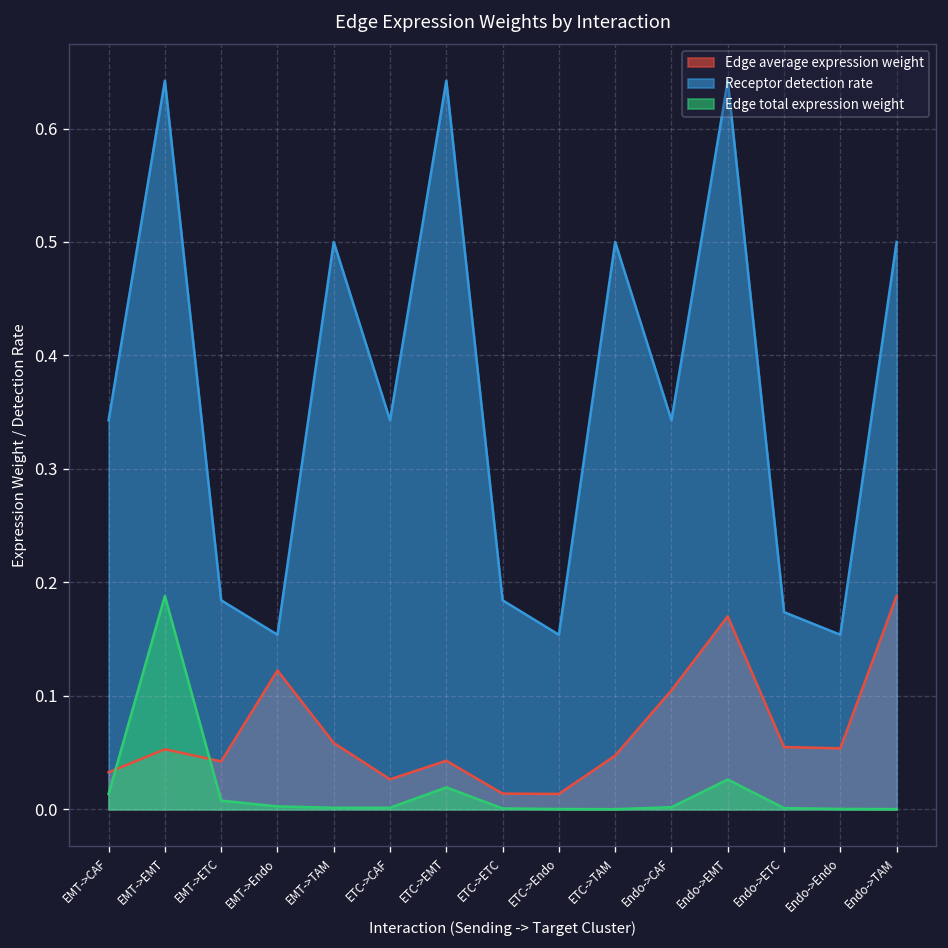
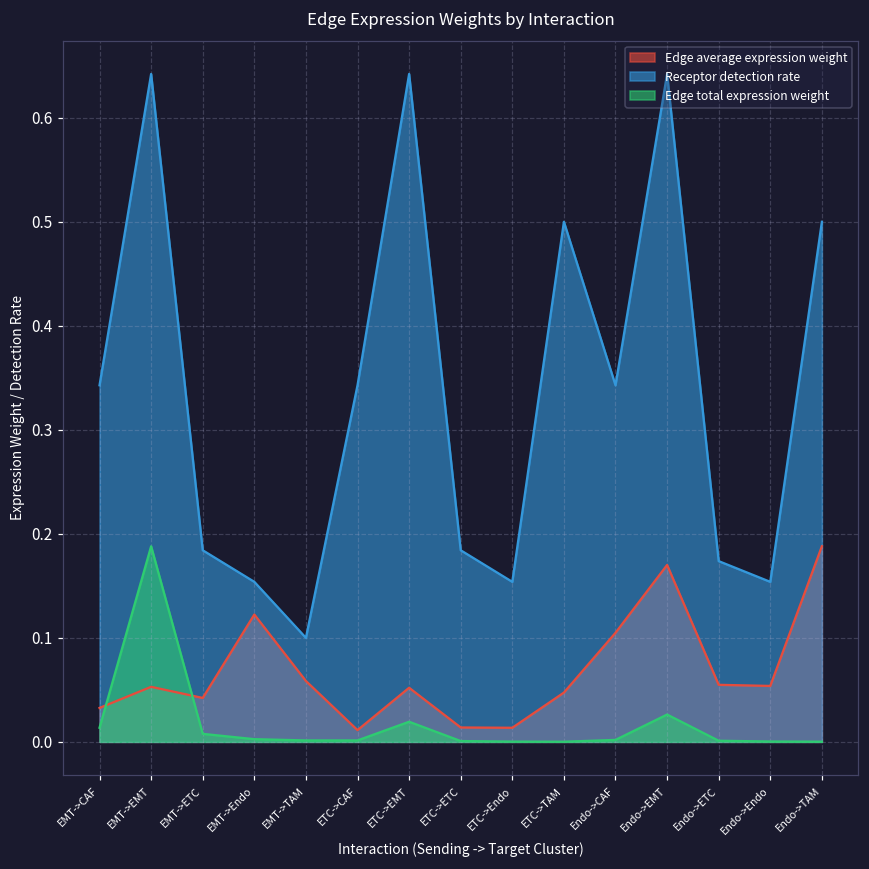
Receptor detection rate, EMT->TAM: 0.5 -> 0.1
Edge average expression weight, ETC->CAF: 0.03 -> 0.01
Edge average expression weight, ETC->EMT: 0.04 -> 0.05
